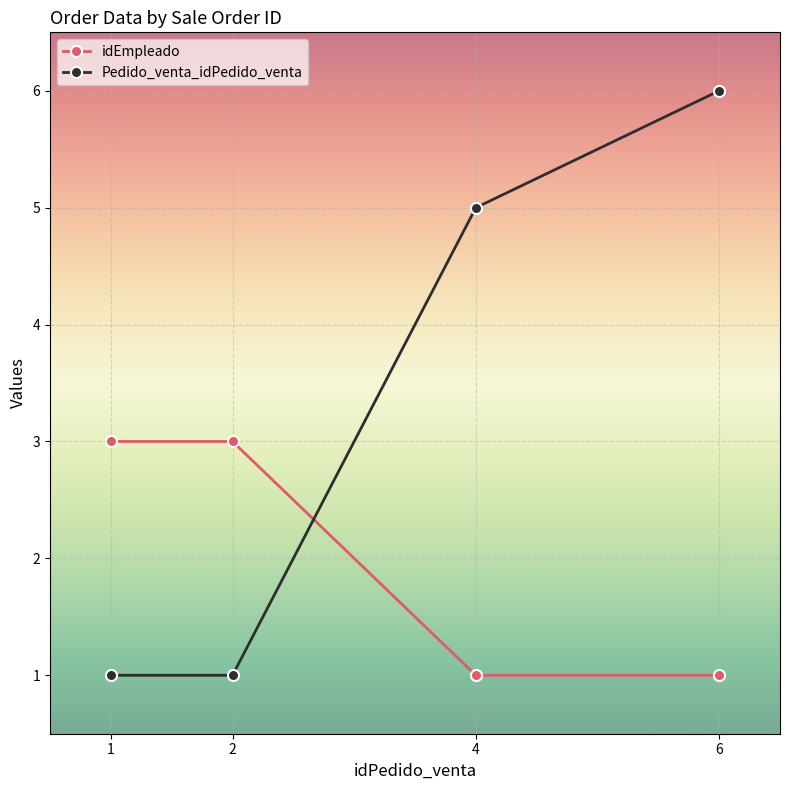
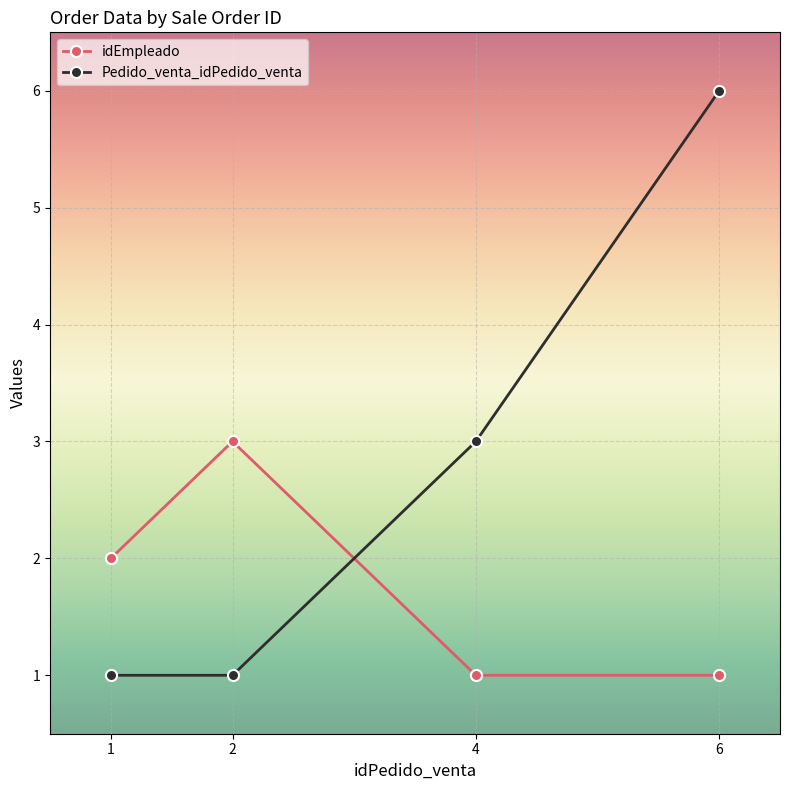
idEmpleado, 1: 3 -> 2
Pedido_venta_idPedido_venta, 4: 5 -> 3
